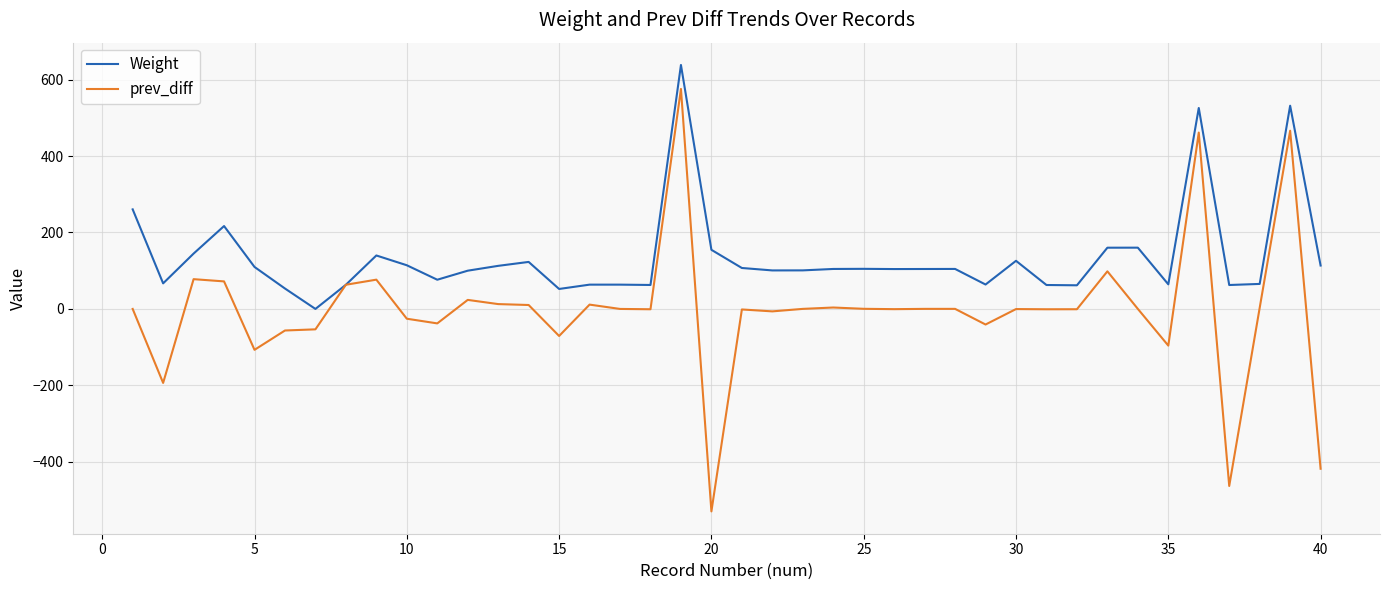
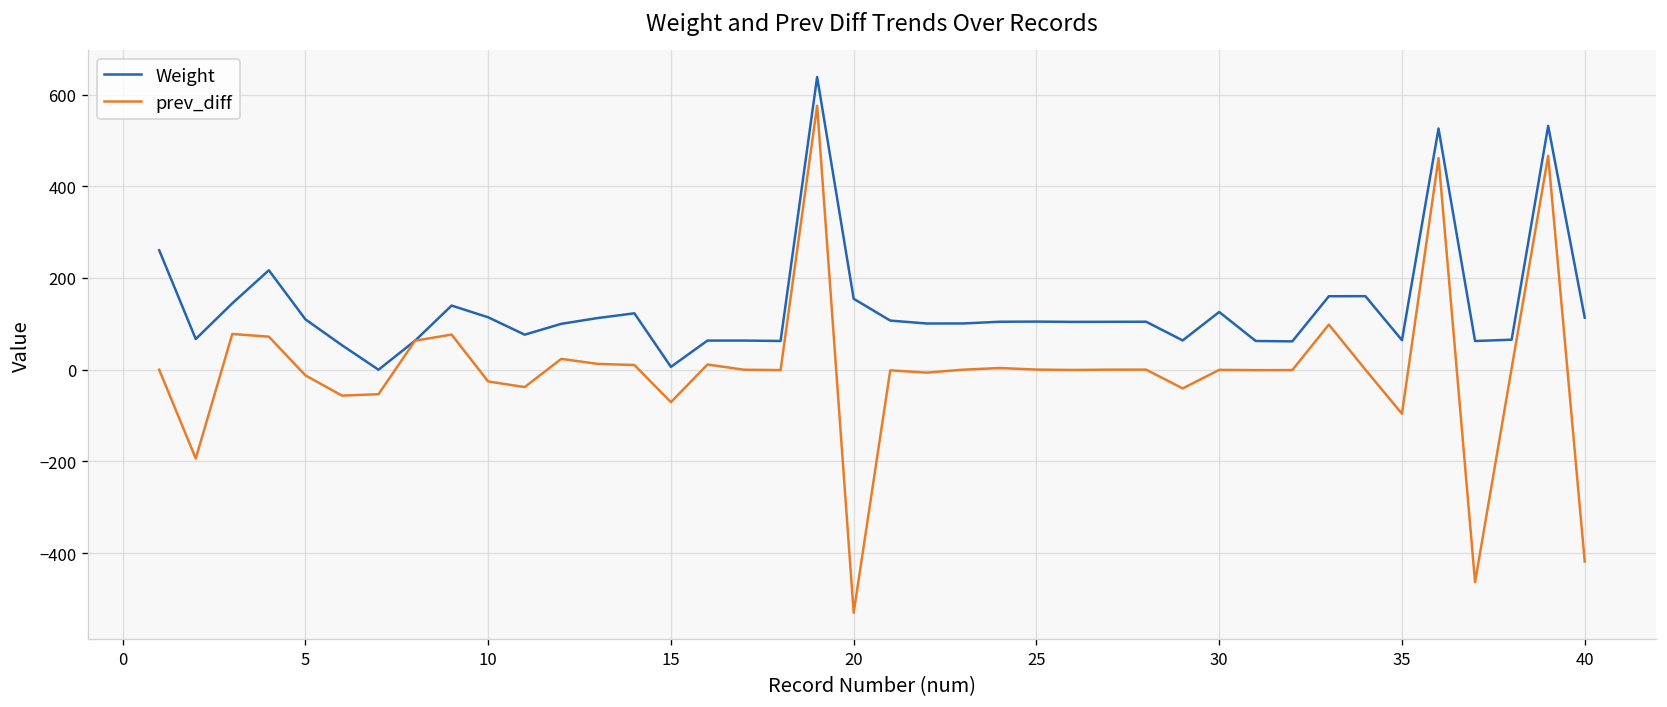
prev_diff, 5: -110 -> -10
Weight, 15: 50 -> 10
